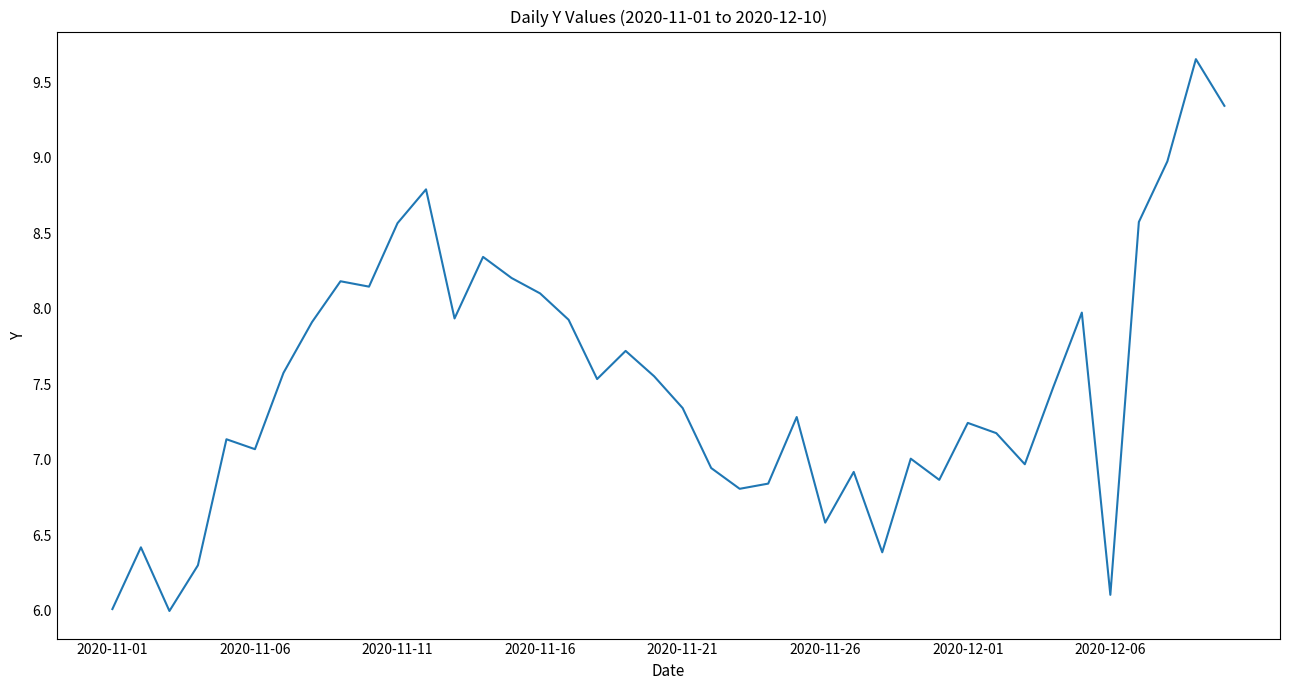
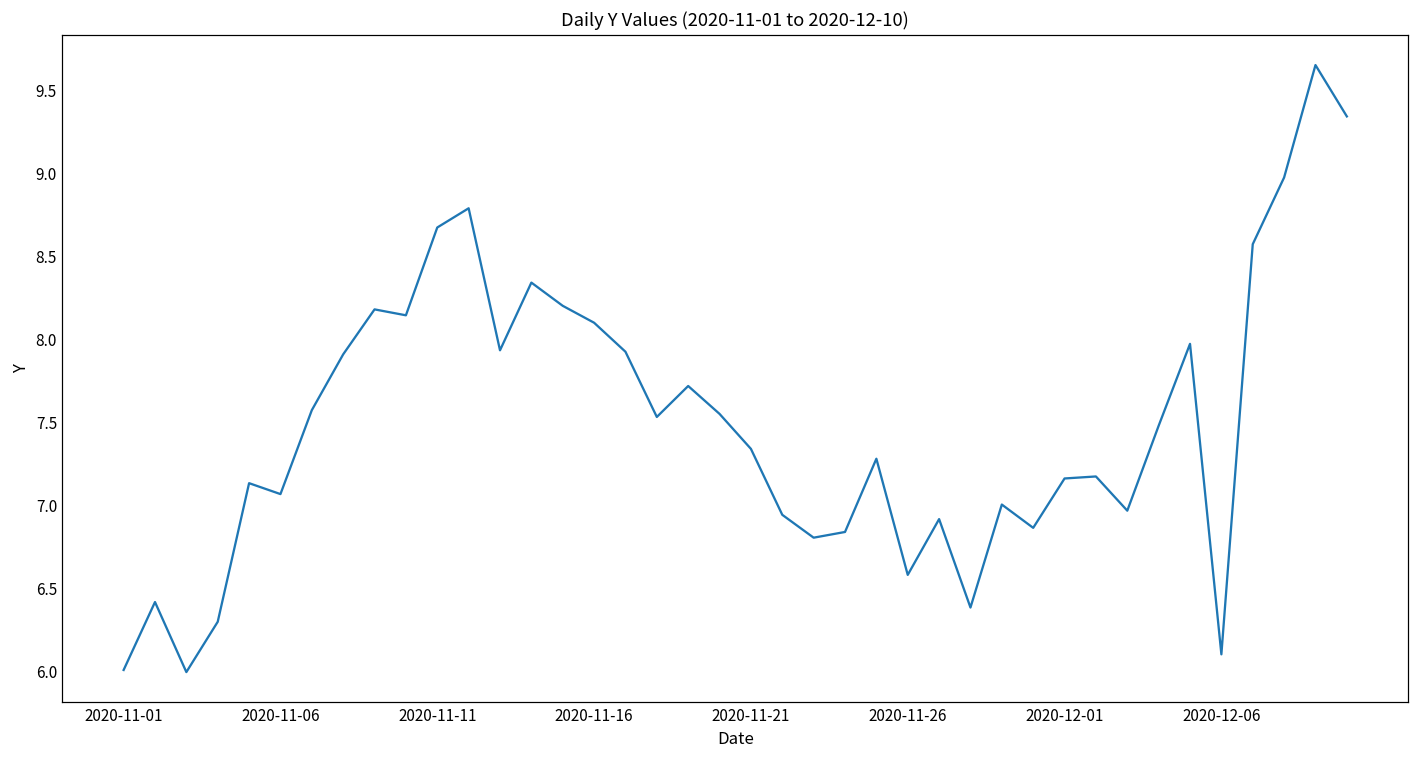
2020-11-11: 8.57 -> 8.67
2020-12-01: 7.24 -> 7.16
